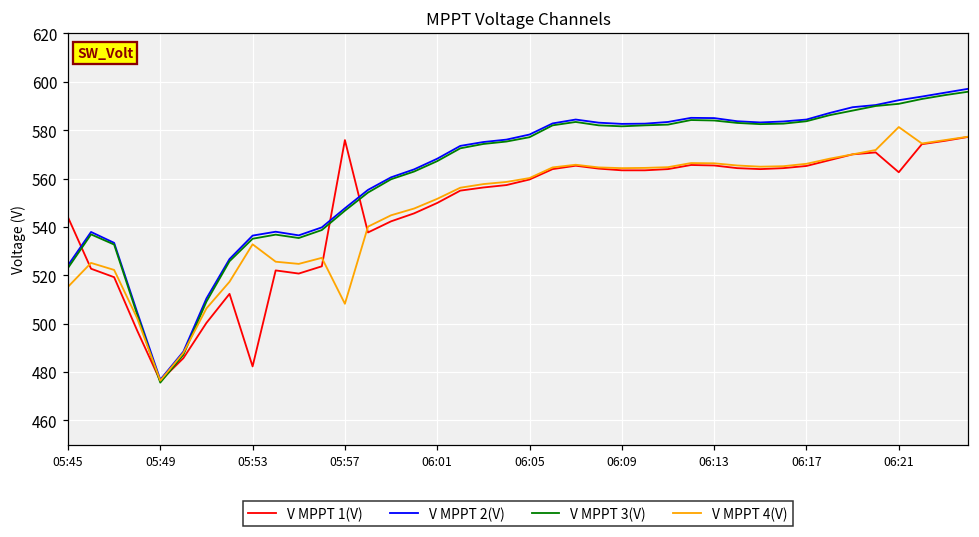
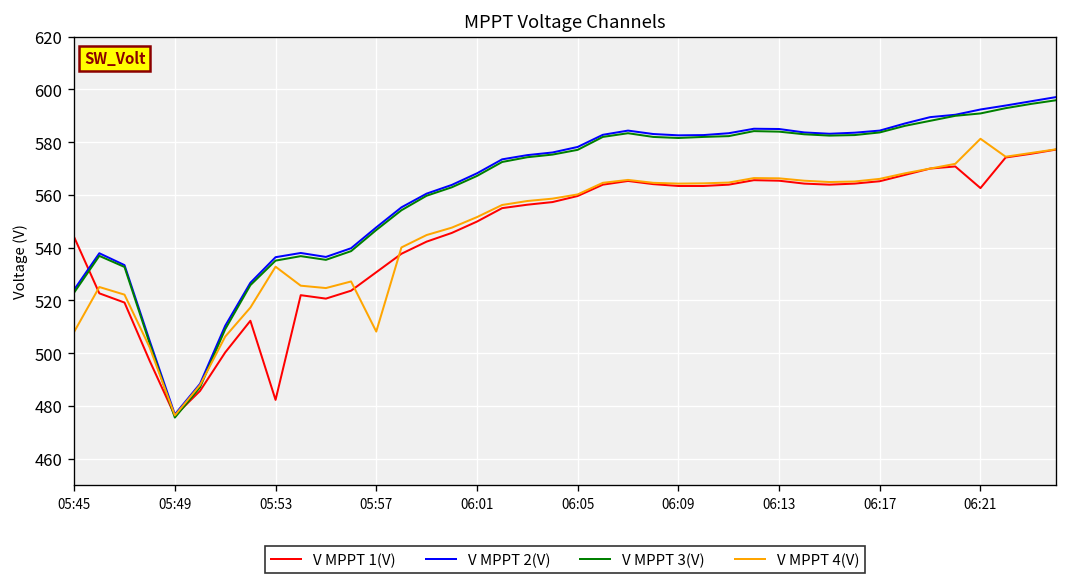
V MPPT 4(V), 05:45: 515 -> 508
V MPPT 1(V), 05:57: 576 -> 531
